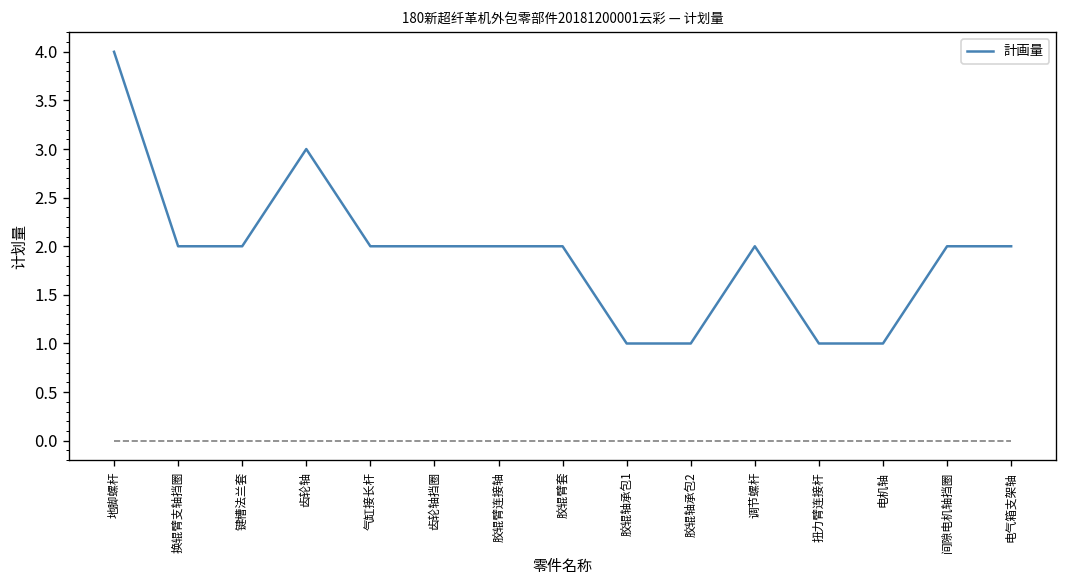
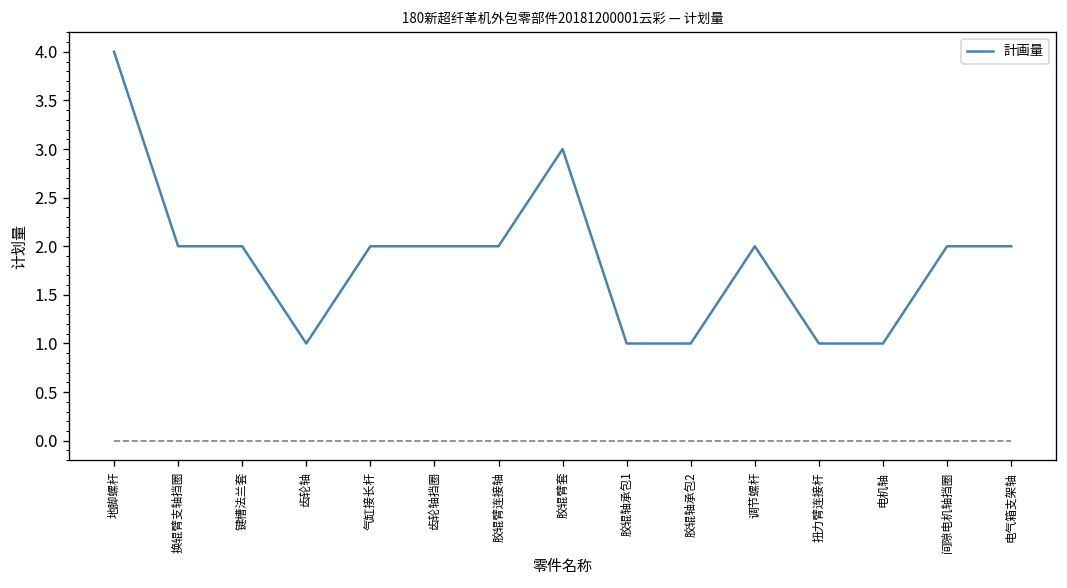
計画量, 齿轮轴: 3 -> 1
計画量, 胶辊臂套: 2 -> 3
